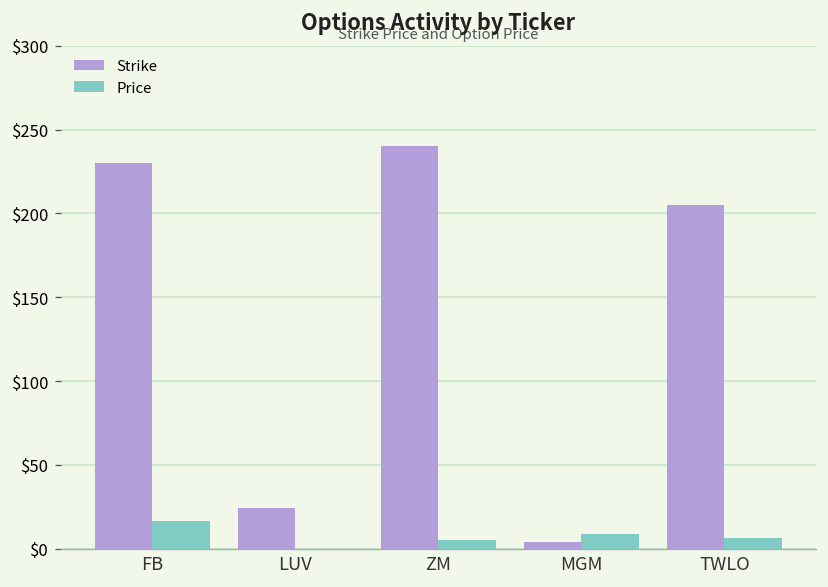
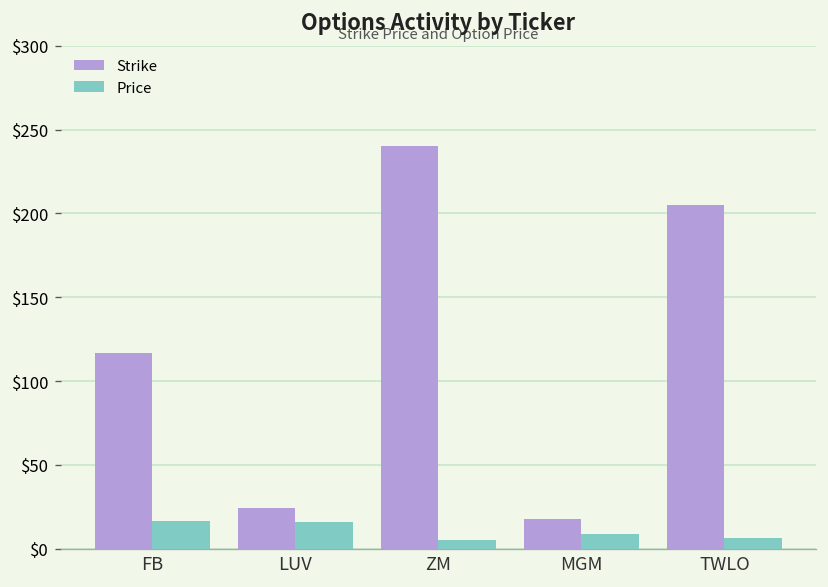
Strike, FB: $230 -> $117
Price, LUV: $0 -> $16
Strike, MGM: $4 -> $18
